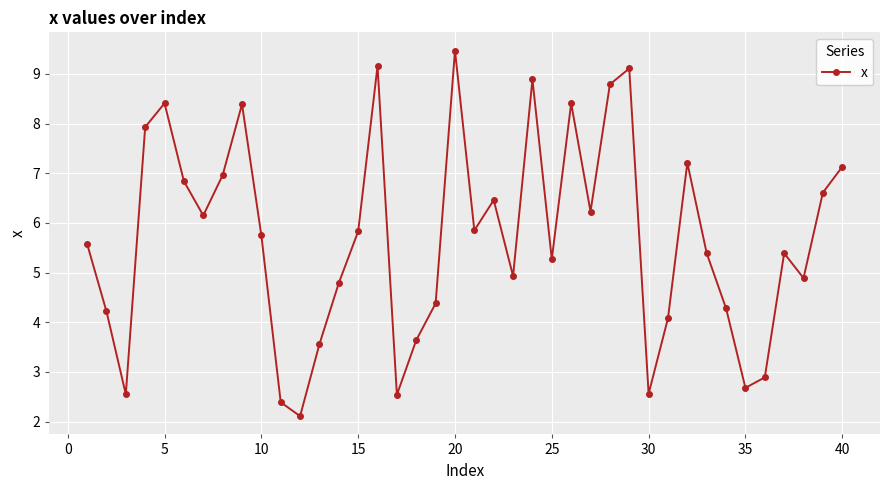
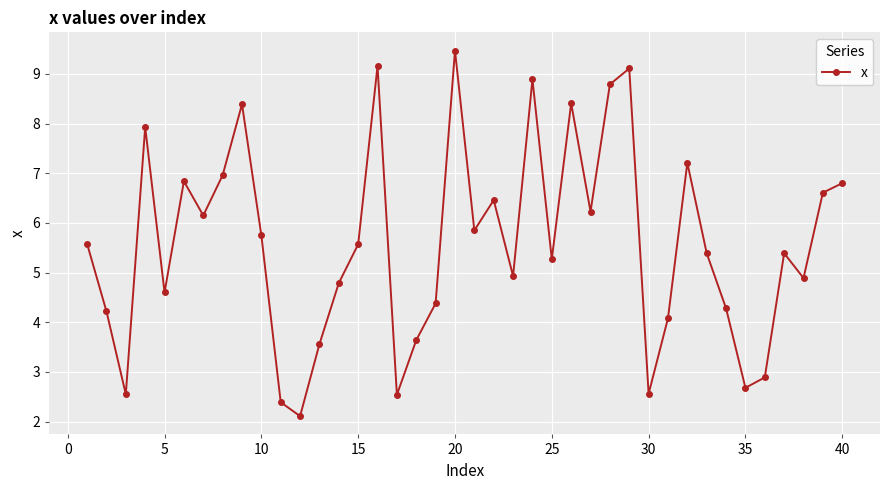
5: 8.4 -> 4.6
15: 5.8 -> 5.6
40: 7.1 -> 6.8
